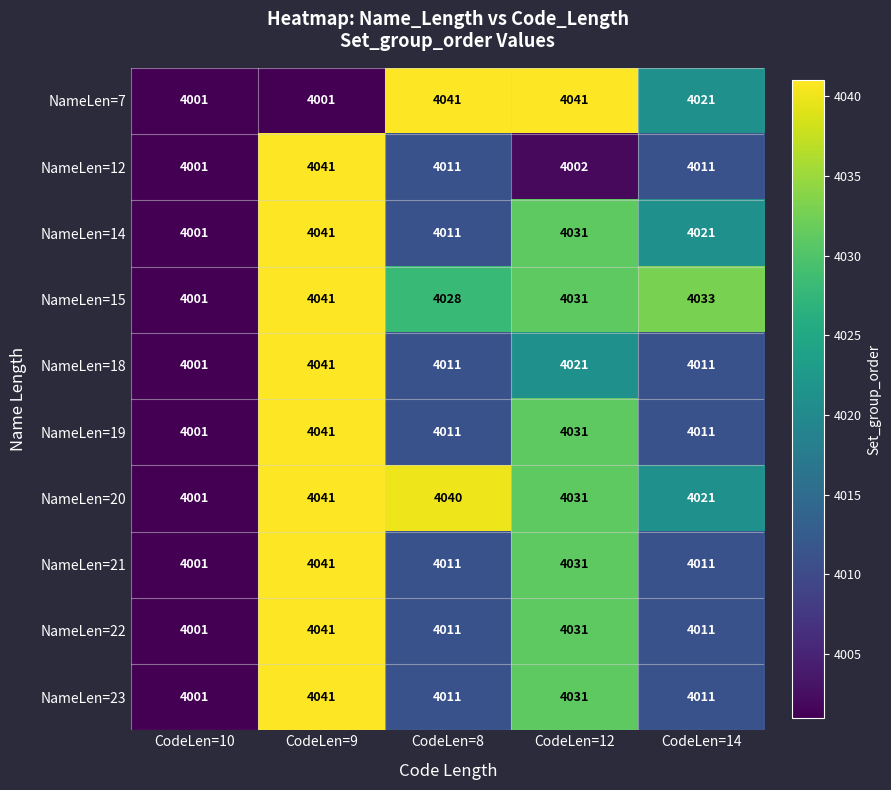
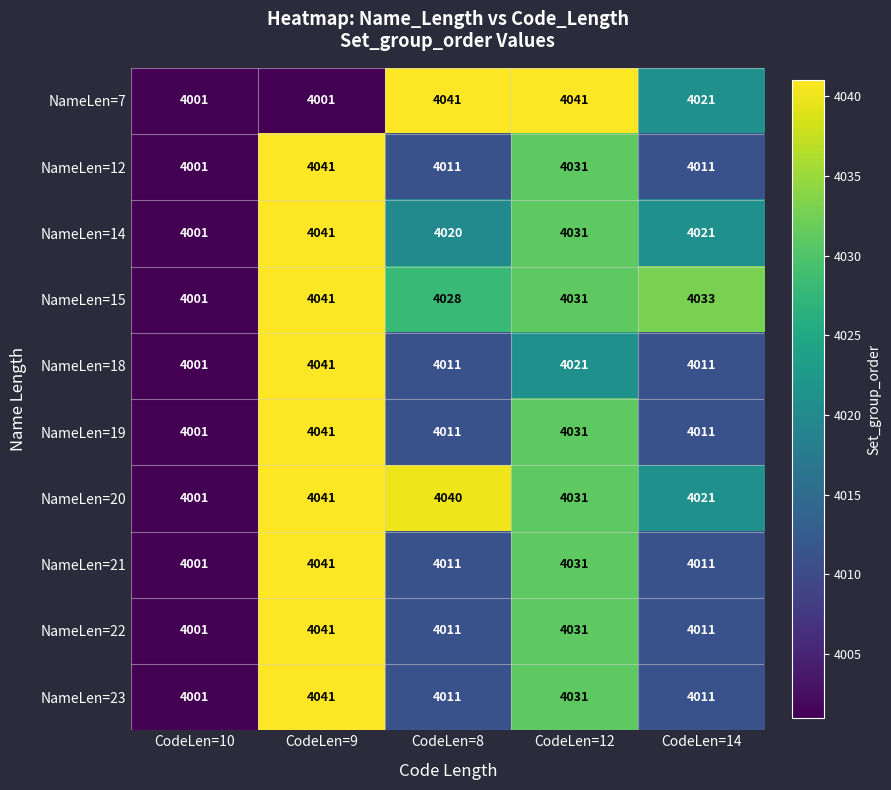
NameLen=12, CodeLen=12: 4002 -> 4031
NameLen=14, CodeLen=8: 4011 -> 4020
